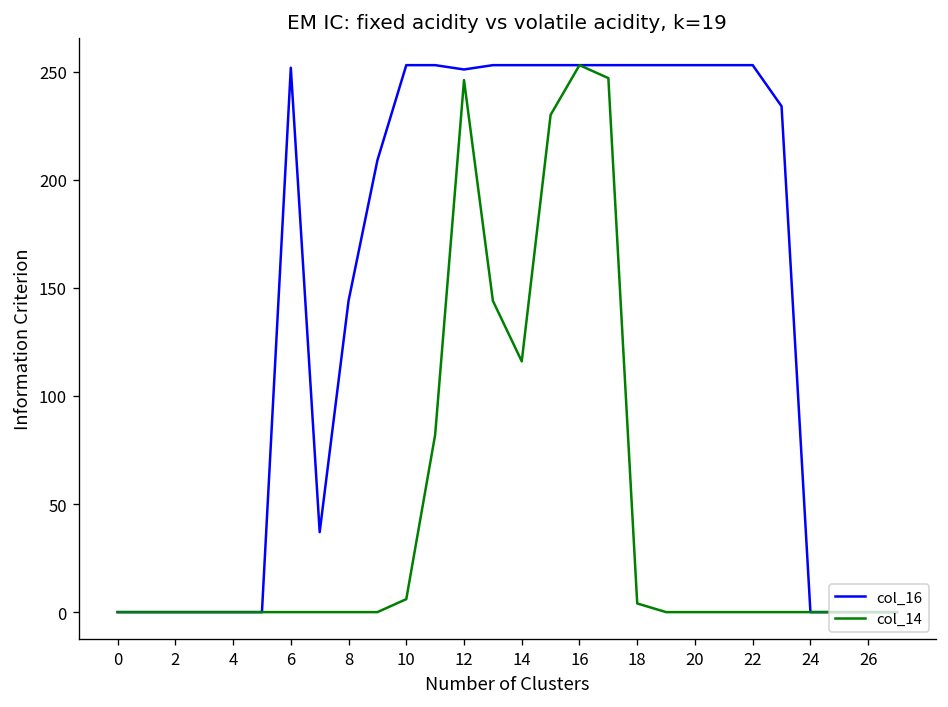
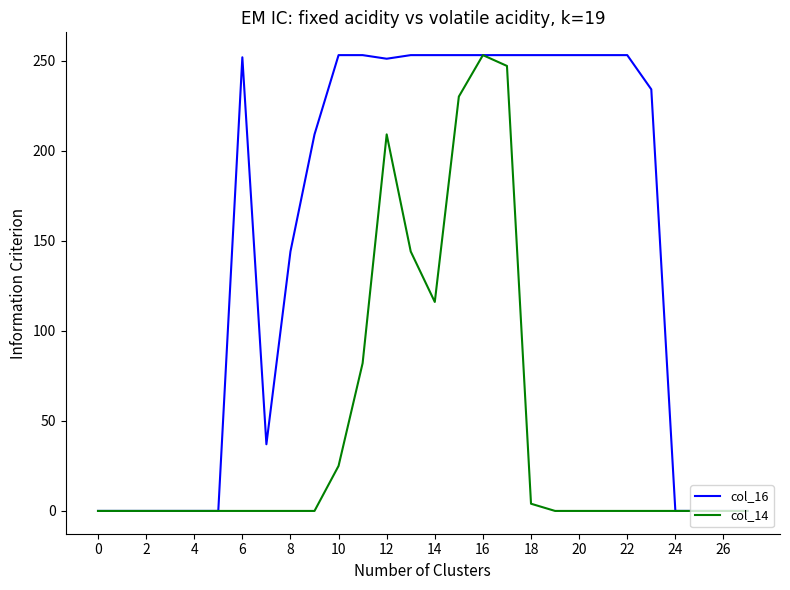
col_14, 10: 6 -> 25
col_14, 12: 246 -> 209
